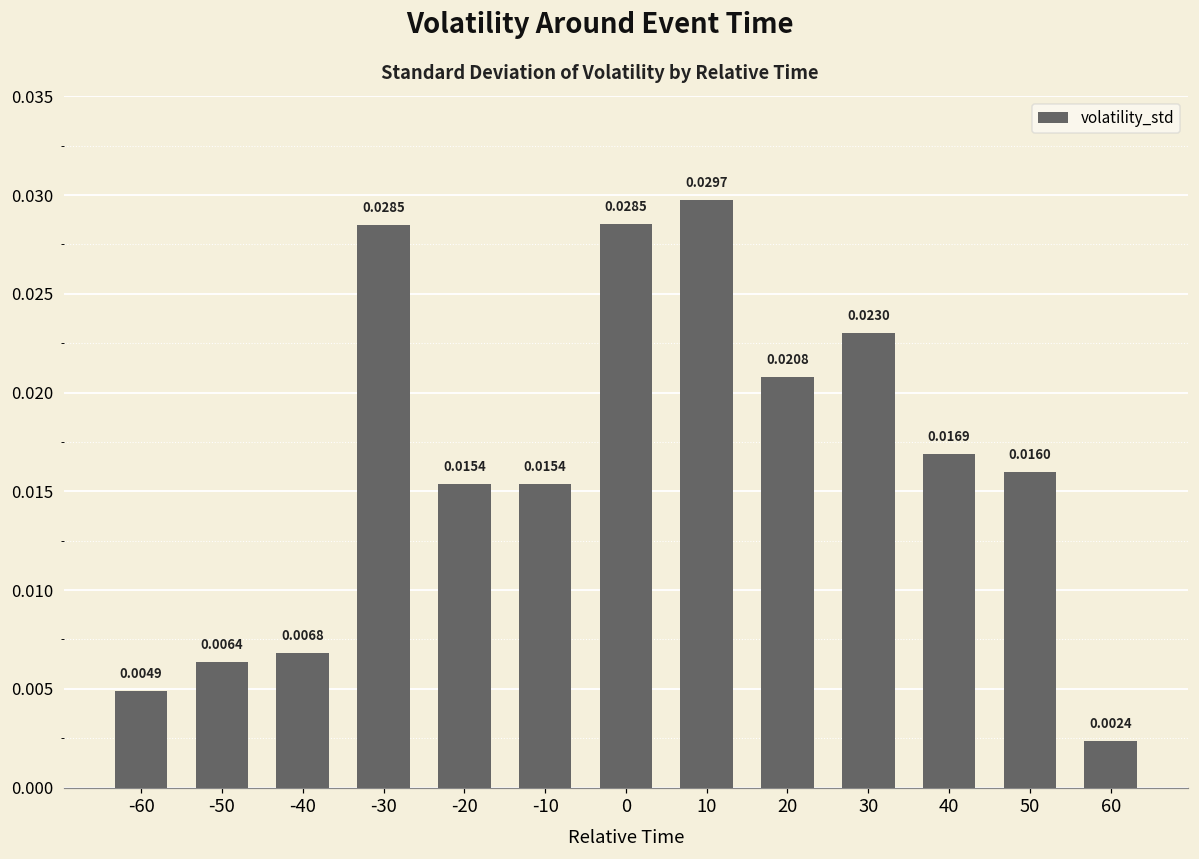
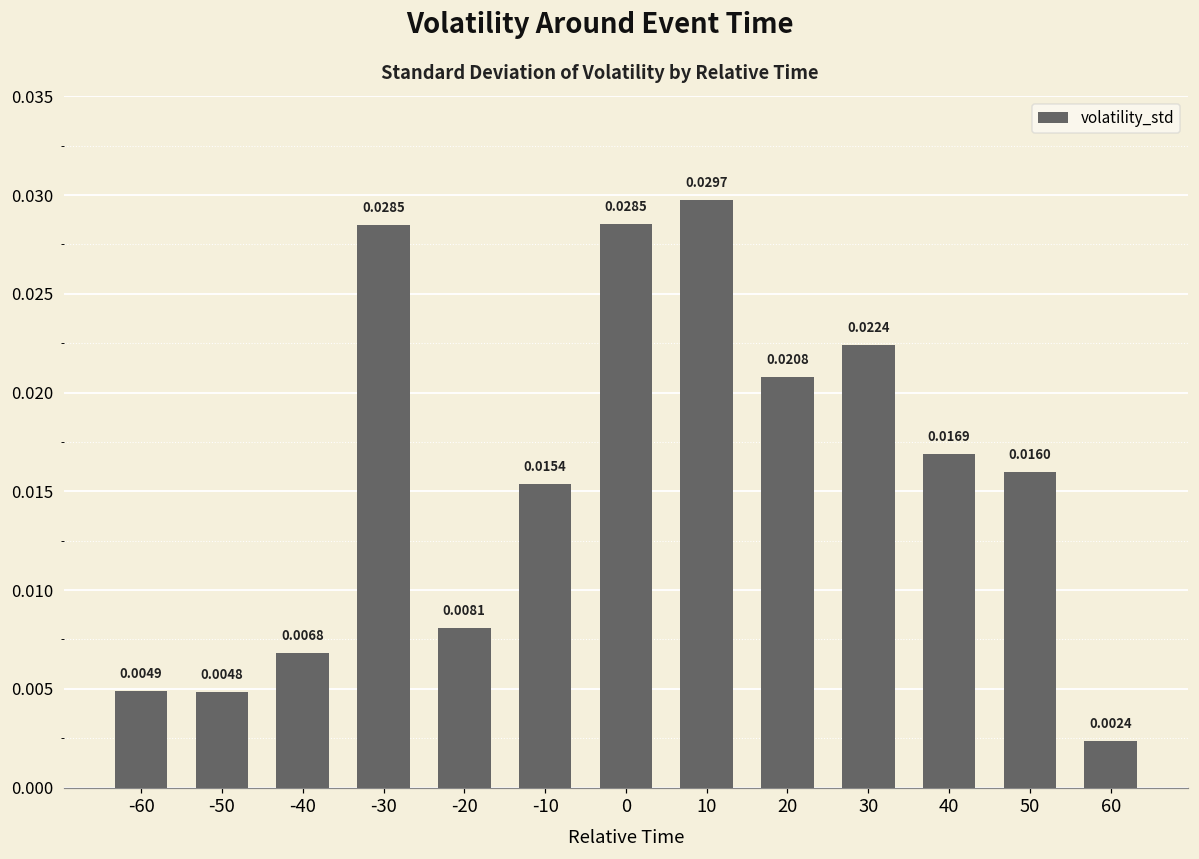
-50: 0.0064 -> 0.0048
-20: 0.0154 -> 0.0081
30: 0.0230 -> 0.0224
